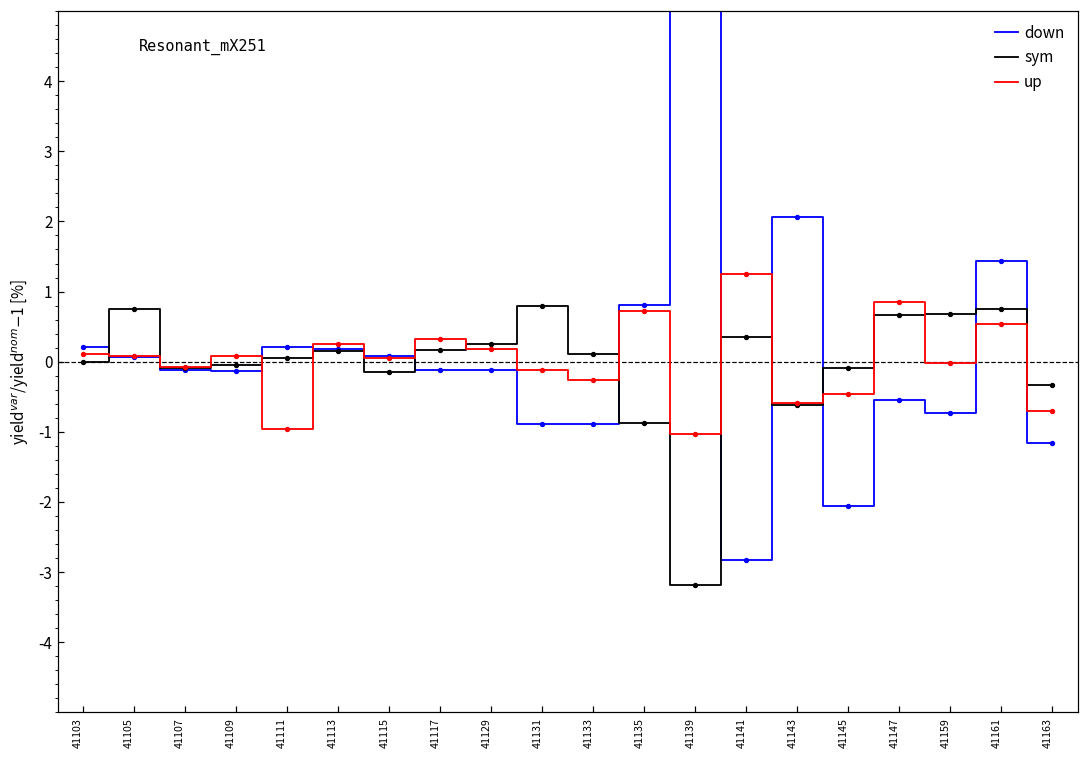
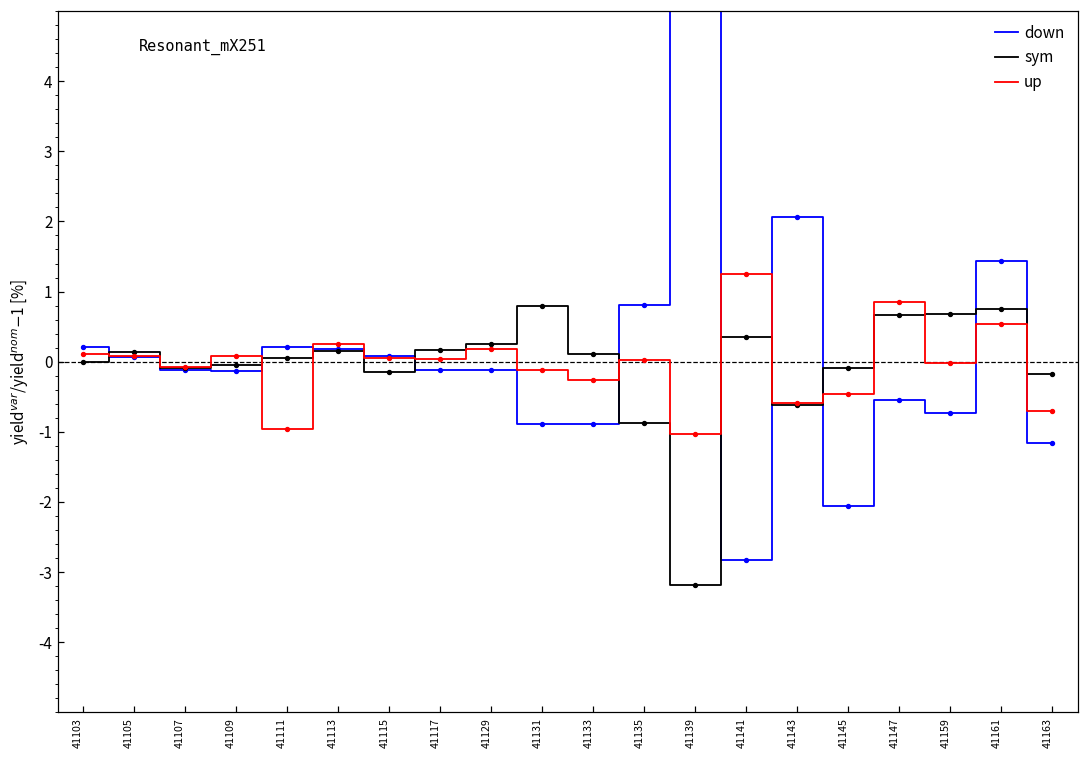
sym, 41105: 0.8 -> 0.1
up, 41117: 0.3 -> 0.0
up, 41135: 0.7 -> 0.0
sym, 41163: -0.3 -> -0.2
